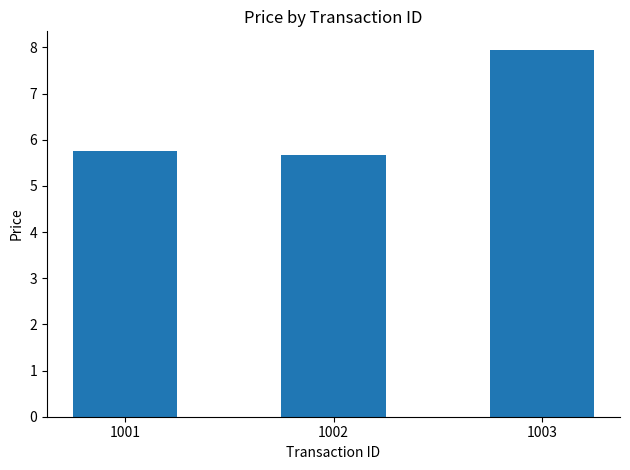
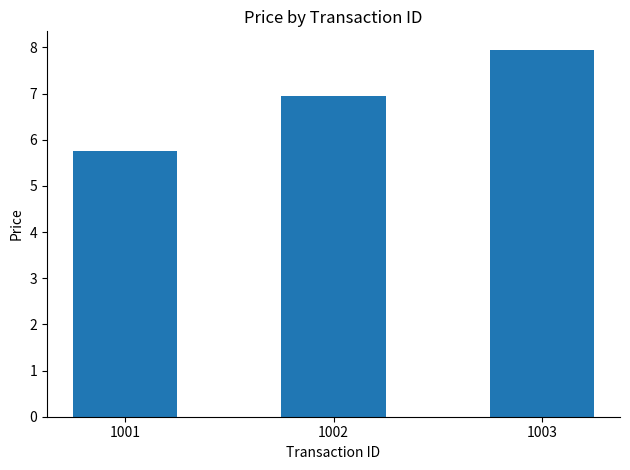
1002: 5.7 -> 7.0
